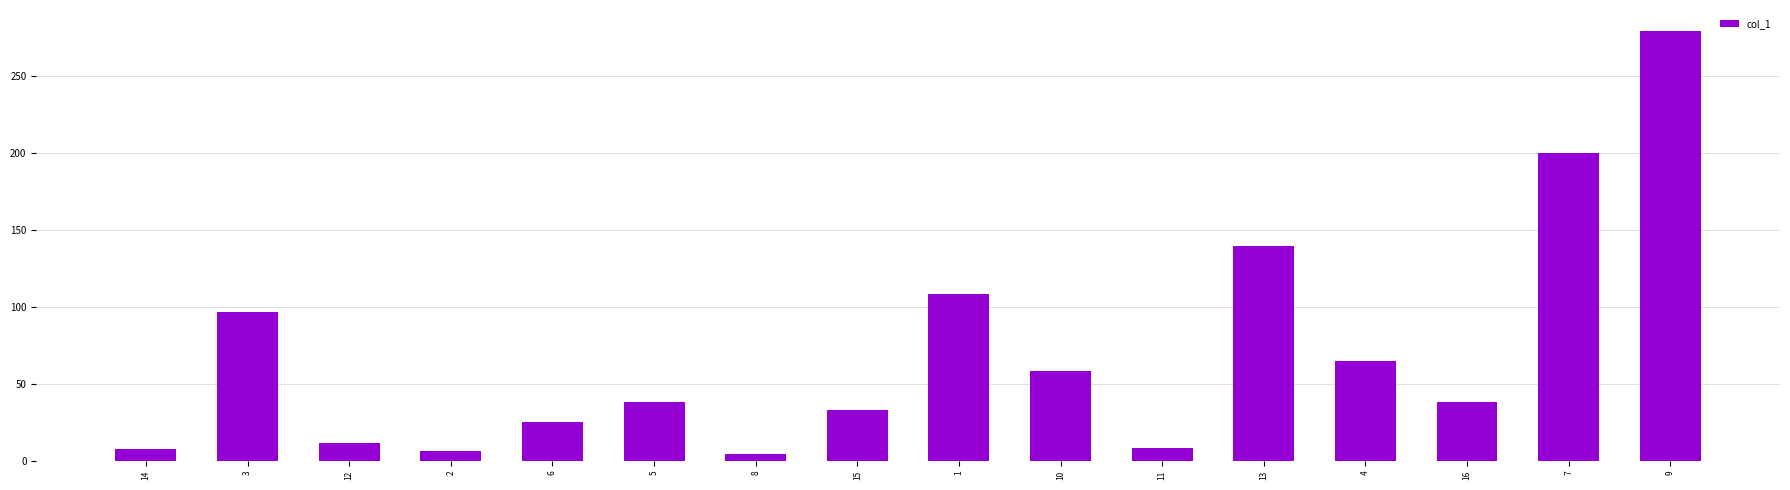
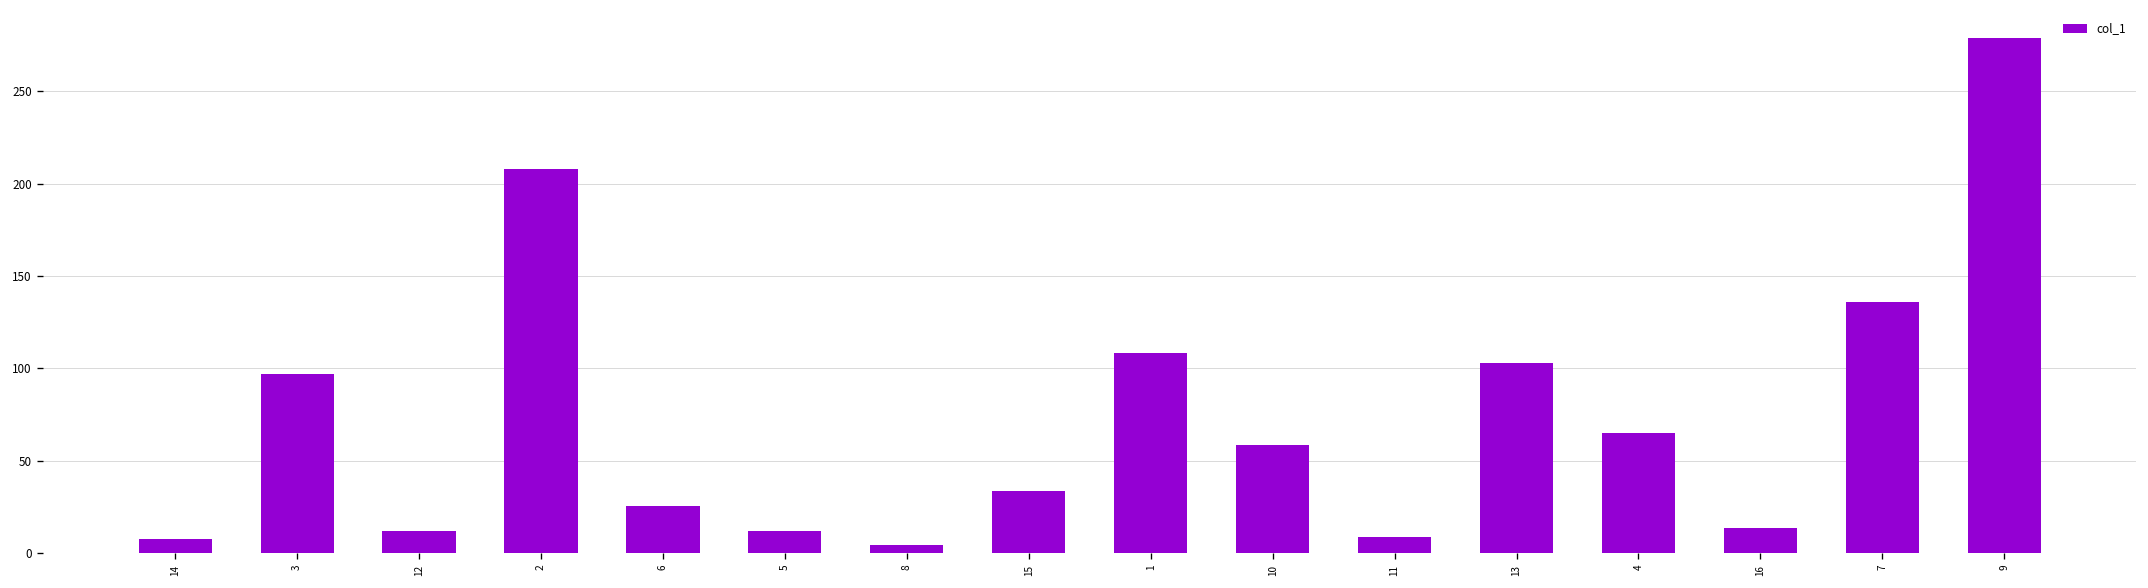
2: 7 -> 208
5: 39 -> 12
13: 140 -> 103
16: 38 -> 14
7: 200 -> 136
